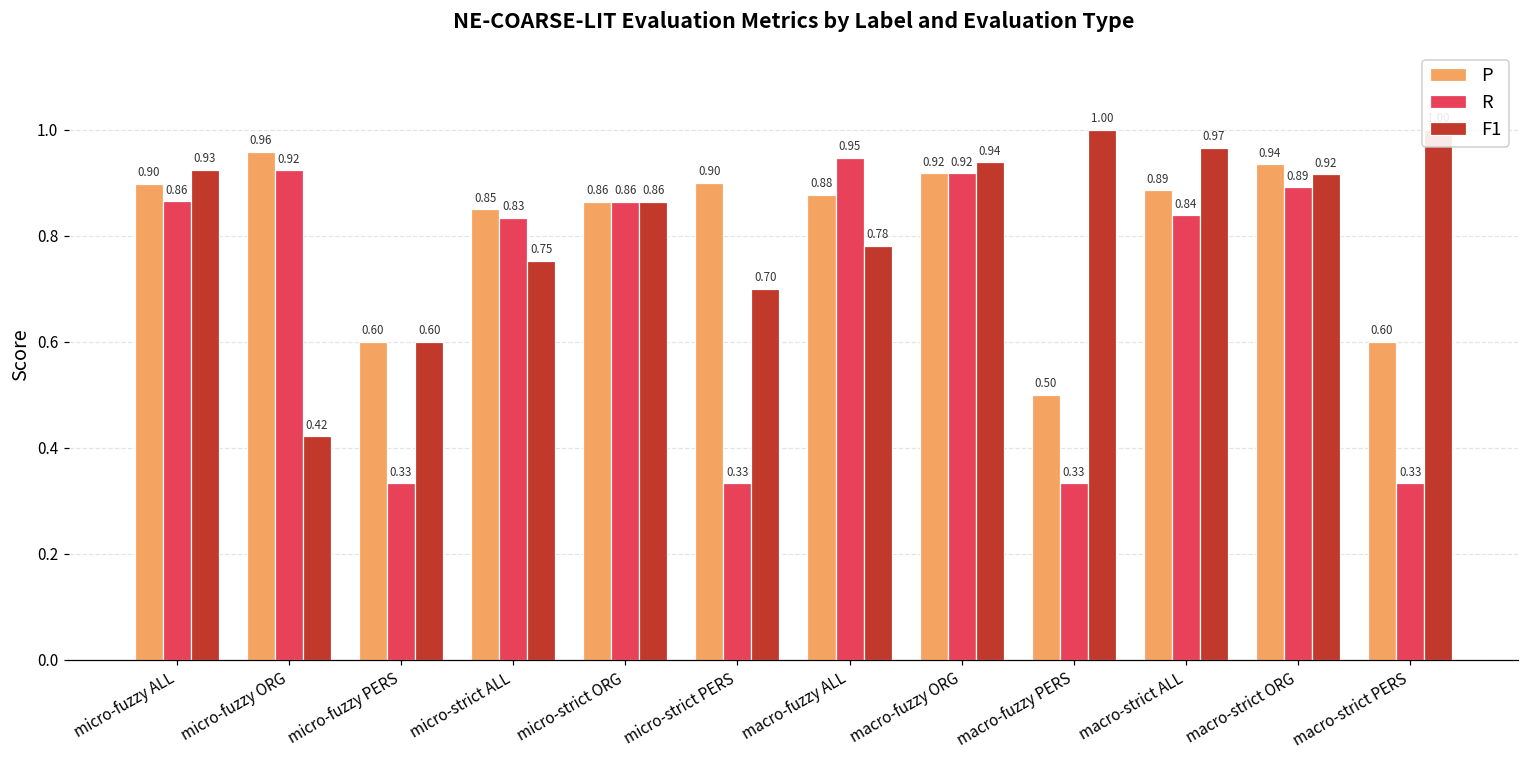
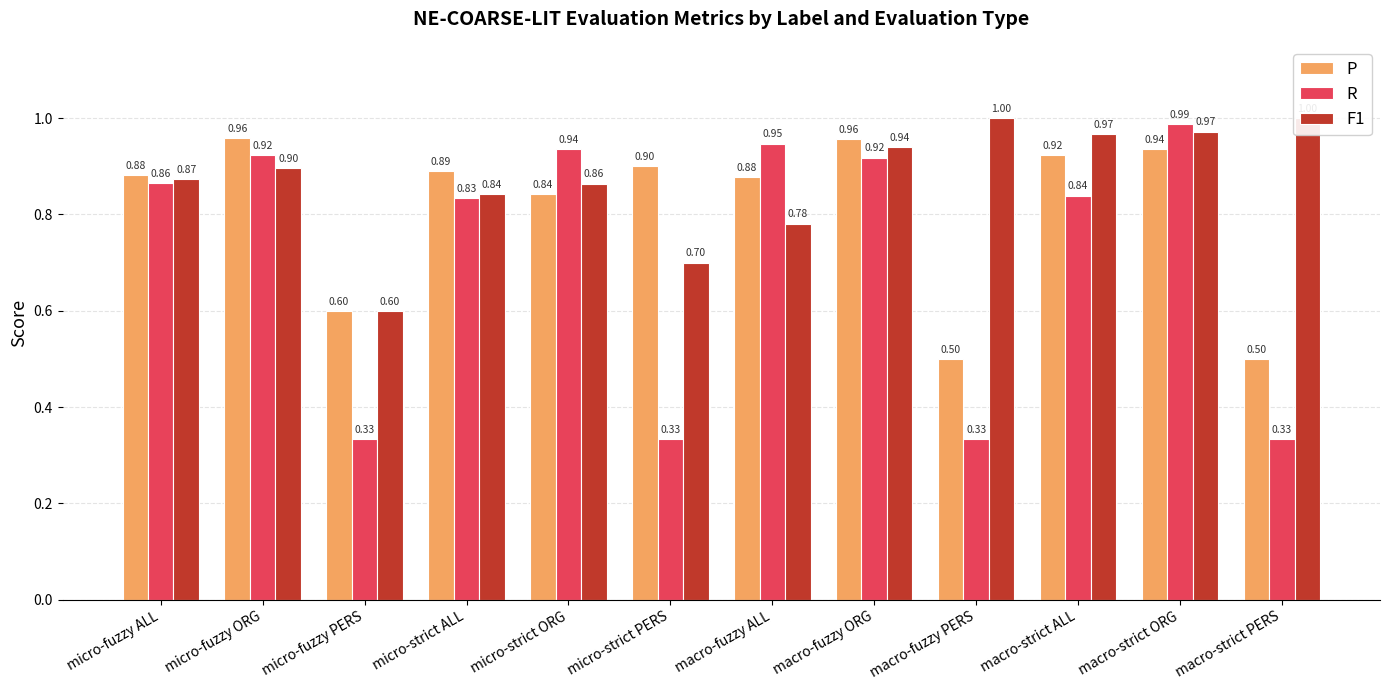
P, micro-fuzzy ALL: 0.90 -> 0.88
F1, micro-fuzzy ALL: 0.93 -> 0.87
F1, micro-fuzzy ORG: 0.42 -> 0.90
P, micro-strict ALL: 0.85 -> 0.89
F1, micro-strict ALL: 0.75 -> 0.84
P, micro-strict ORG: 0.86 -> 0.84
R, micro-strict ORG: 0.86 -> 0.94
P, macro-fuzzy ORG: 0.92 -> 0.96
P, macro-strict ALL: 0.89 -> 0.92
R, macro-strict ORG: 0.89 -> 0.99
F1, macro-strict ORG: 0.92 -> 0.97
P, macro-strict PERS: 0.60 -> 0.50
